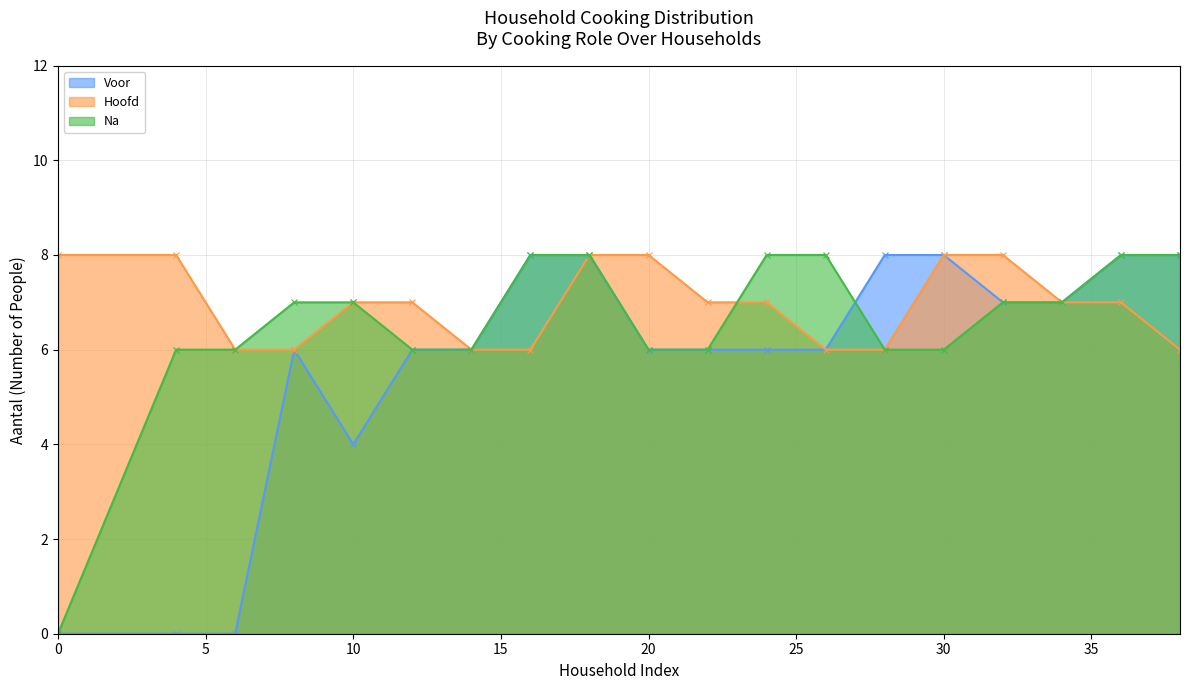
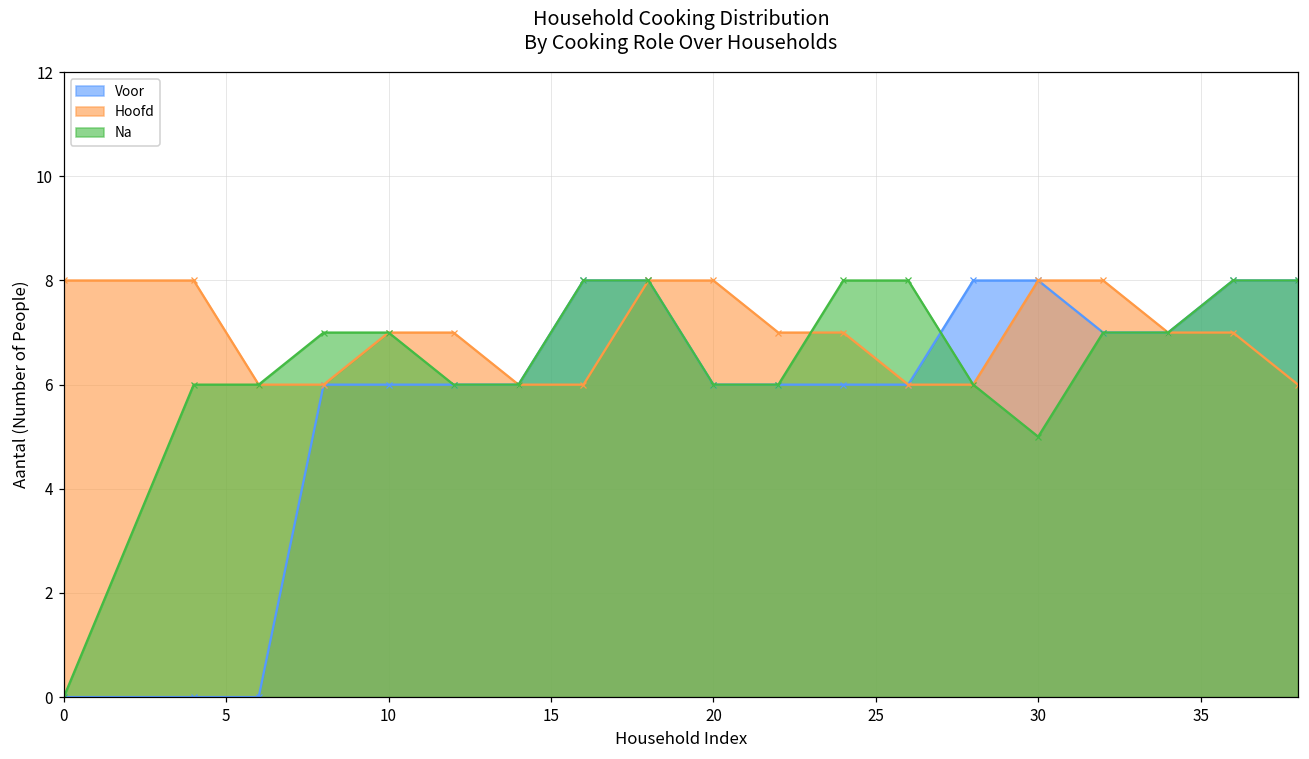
Voor, 10: 4 -> 6
Na, 30: 6 -> 5
